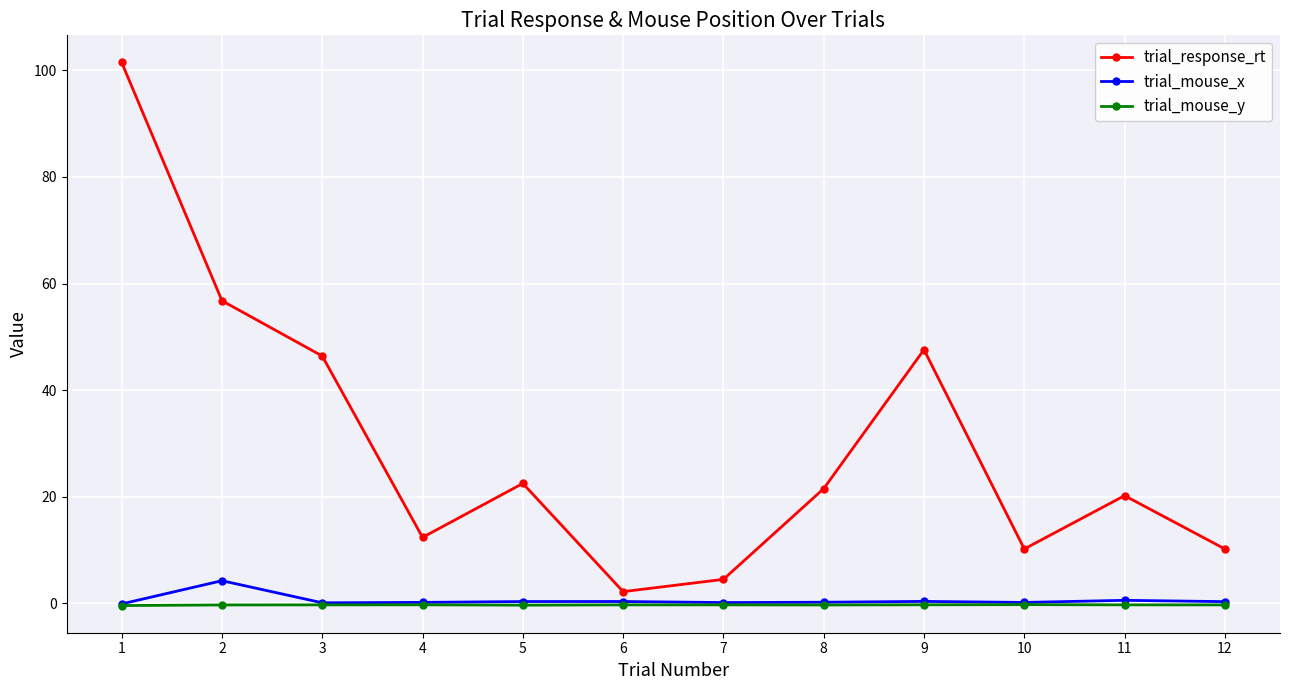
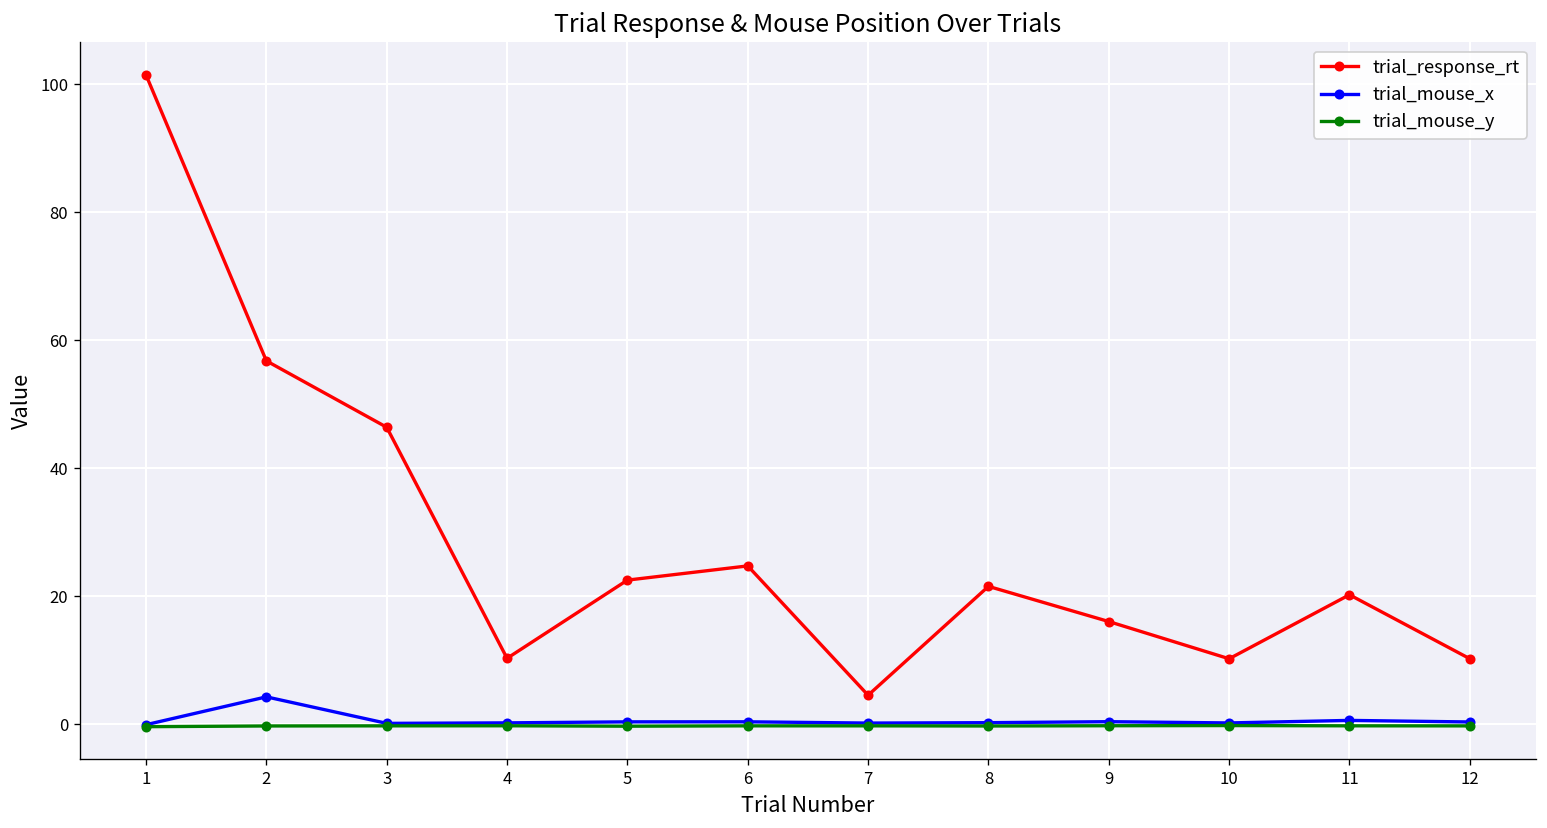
trial_response_rt, 4: 12 -> 10
trial_response_rt, 6: 2 -> 25
trial_response_rt, 9: 48 -> 16
